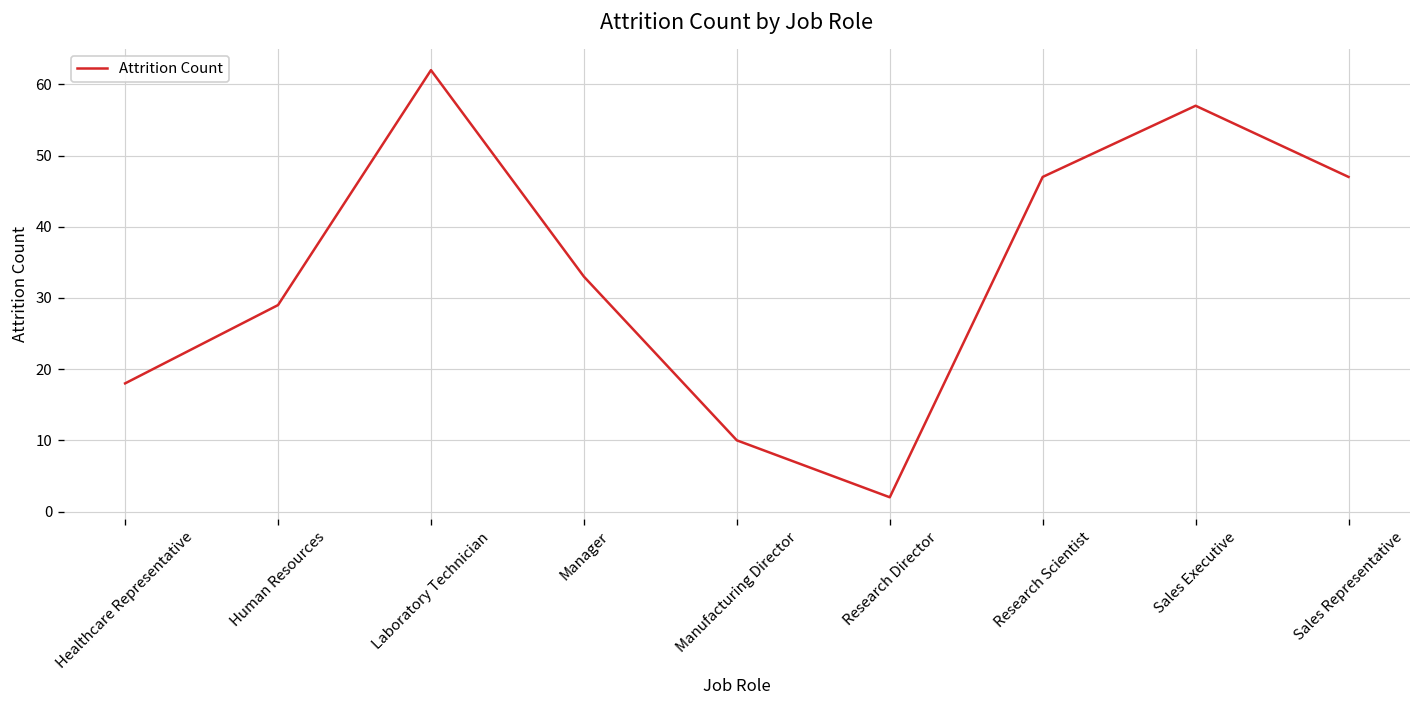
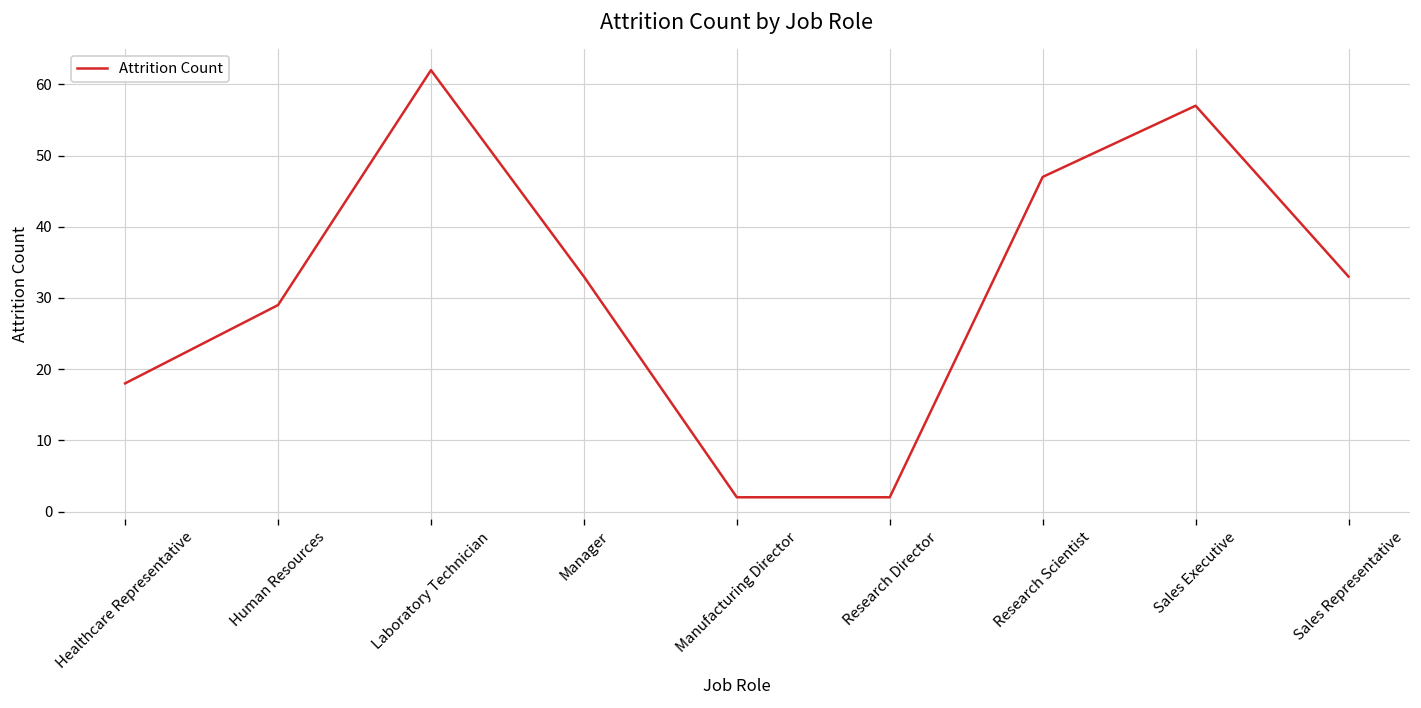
Manufacturing Director: 10 -> 2
Sales Representative: 47 -> 33
